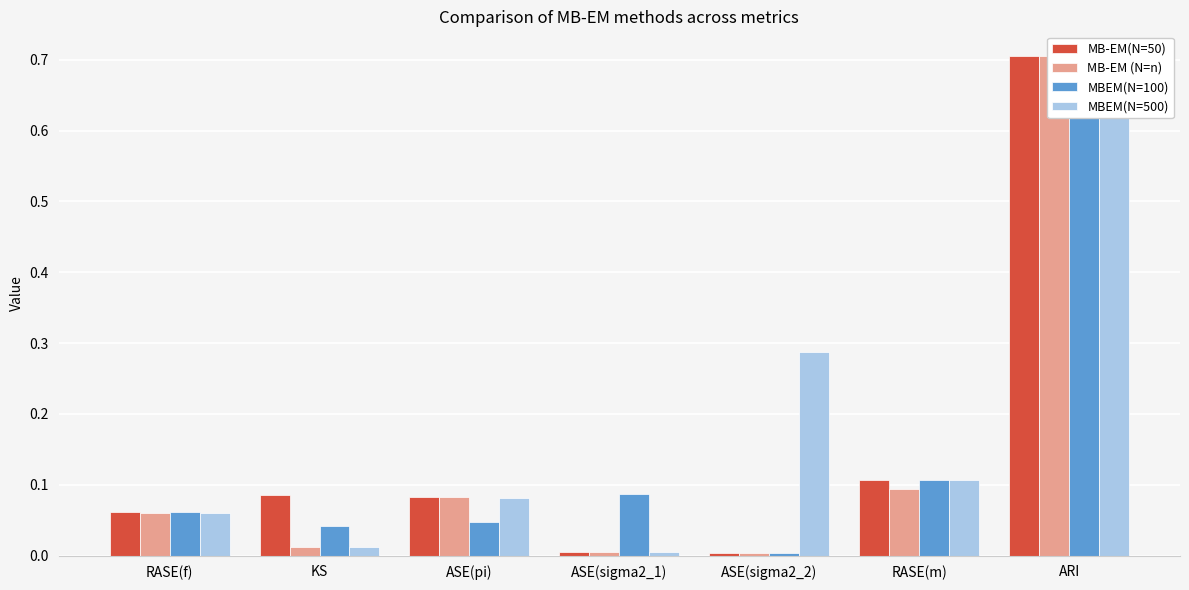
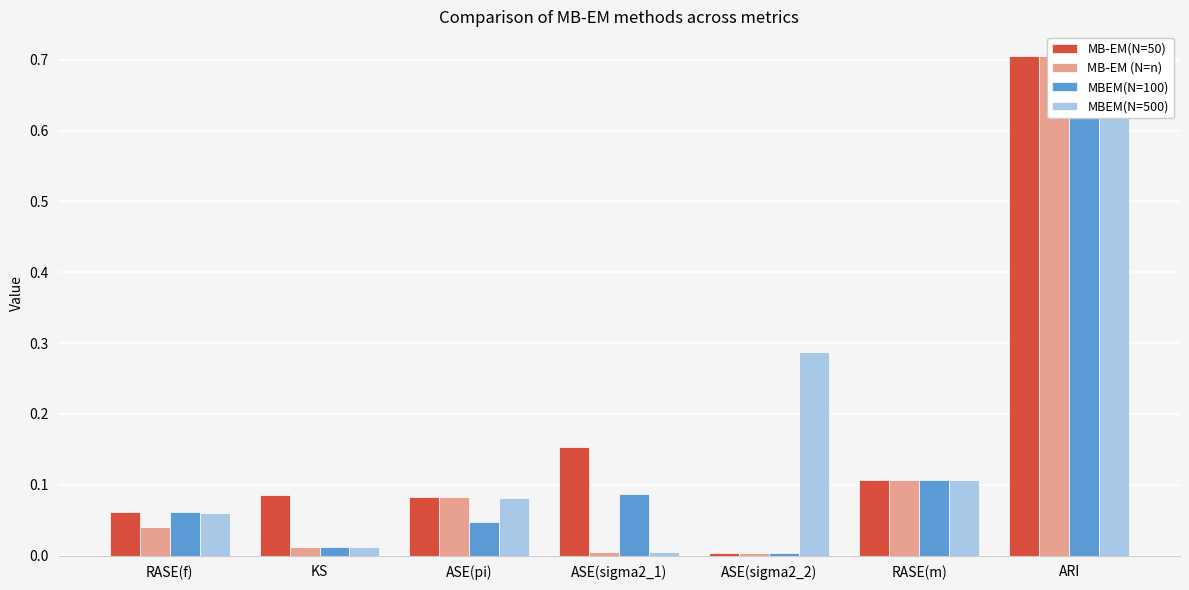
MB-EM (N=n), RASE(f): 0.06 -> 0.04
MBEM(N=100), KS: 0.04 -> 0.01
MB-EM(N=50), ASE(sigma2_1): 0.01 -> 0.15
MB-EM (N=n), RASE(m): 0.09 -> 0.11
